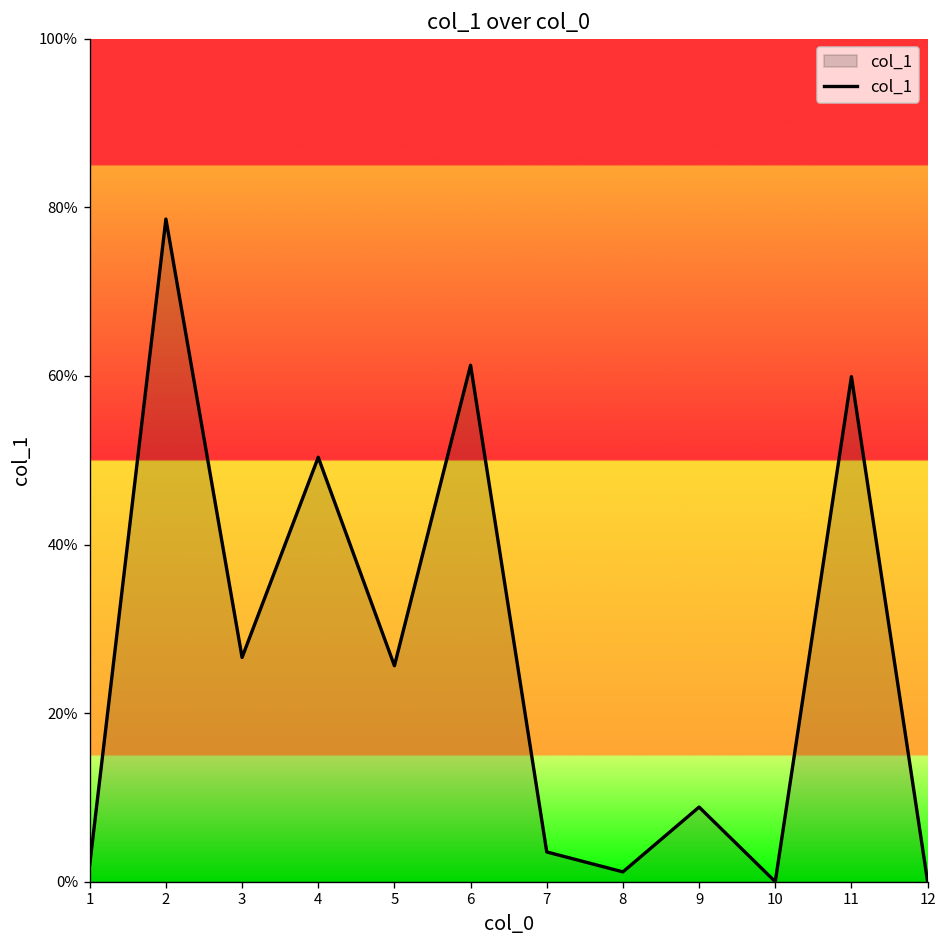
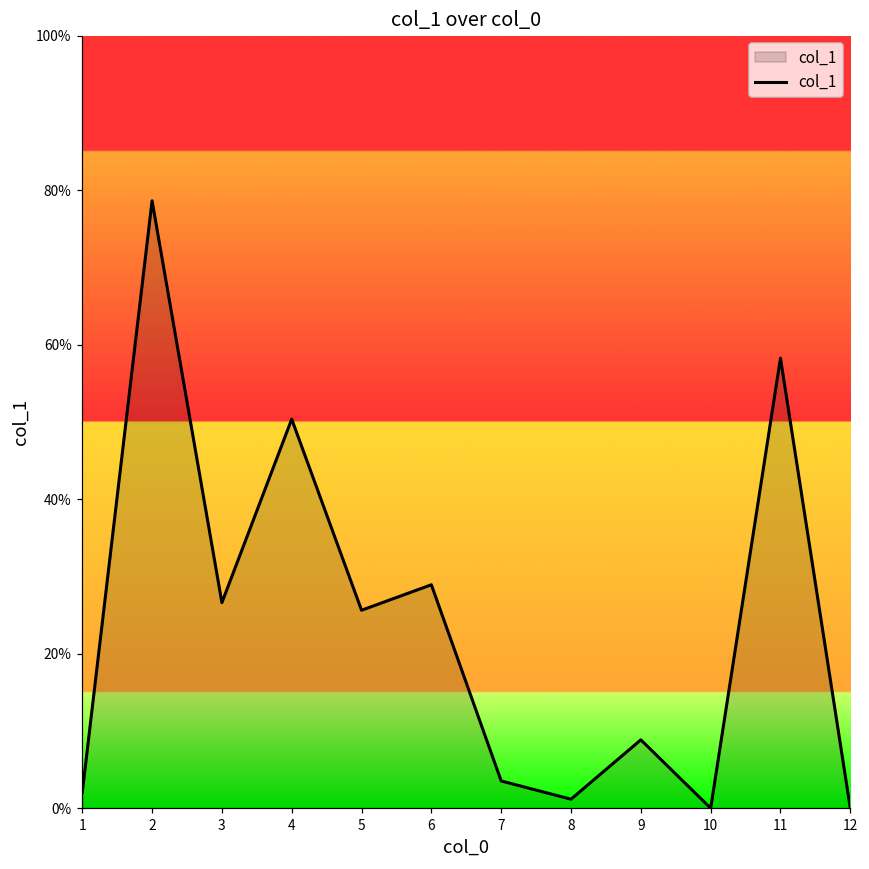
6: 61% -> 29%
11: 60% -> 58%
